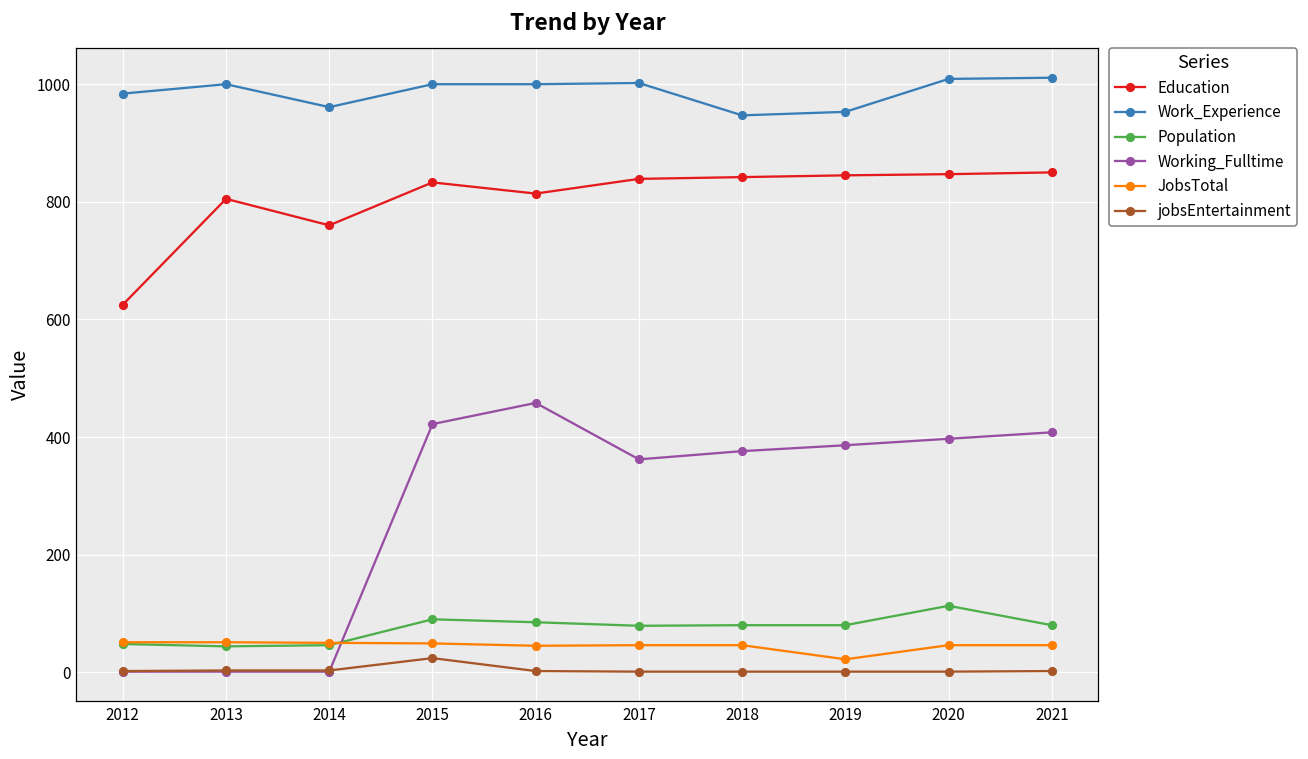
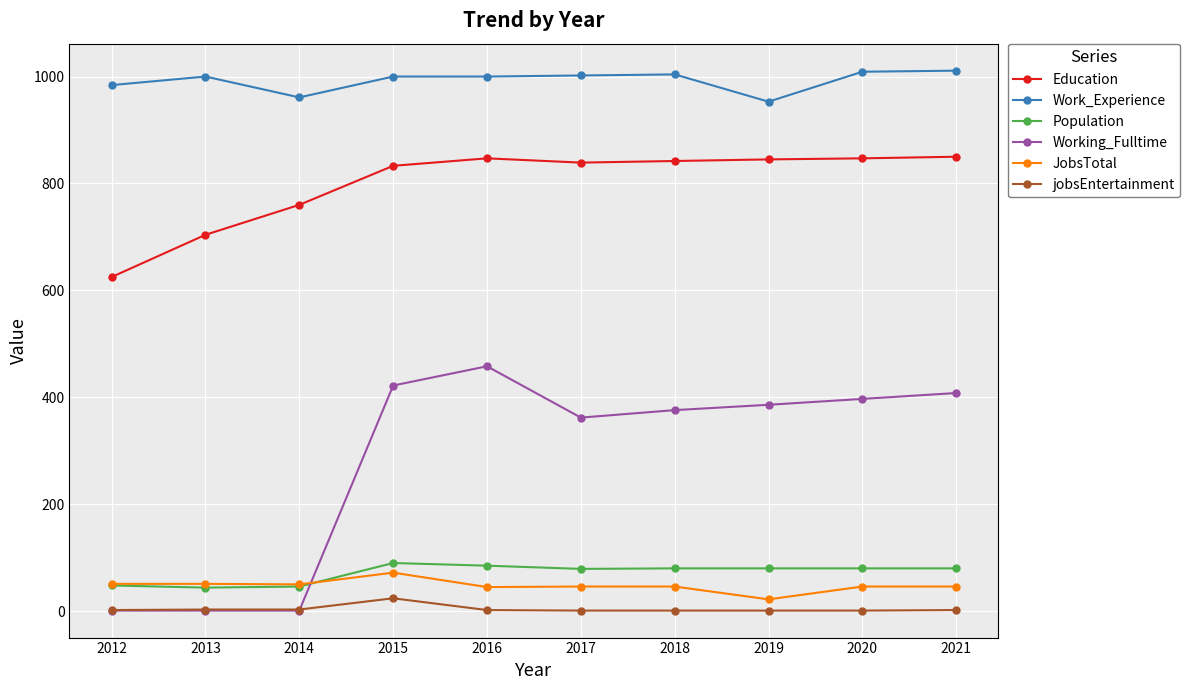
Education, 2013: 810 -> 700
JobsTotal, 2015: 50 -> 70
Education, 2016: 810 -> 850
Work_Experience, 2018: 950 -> 1000
Population, 2020: 110 -> 80
